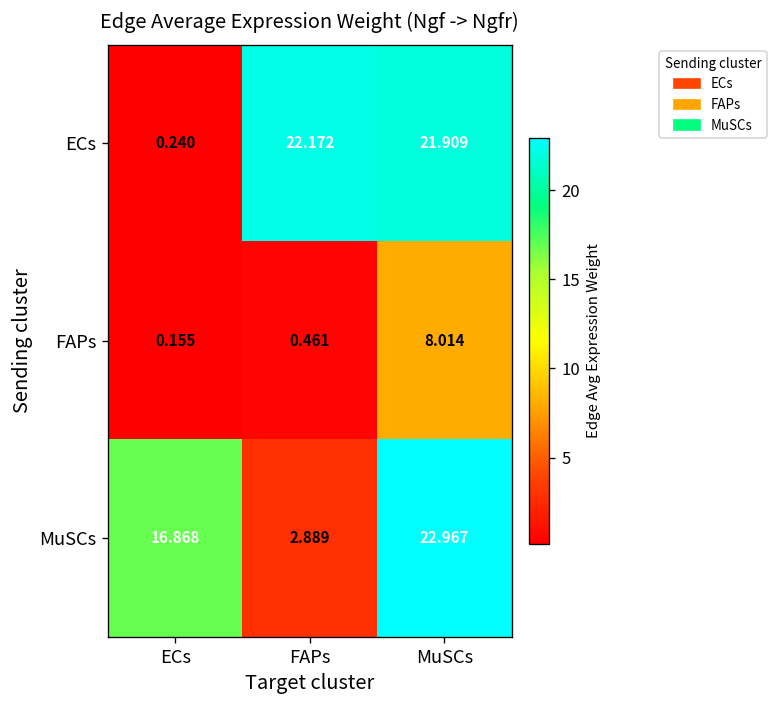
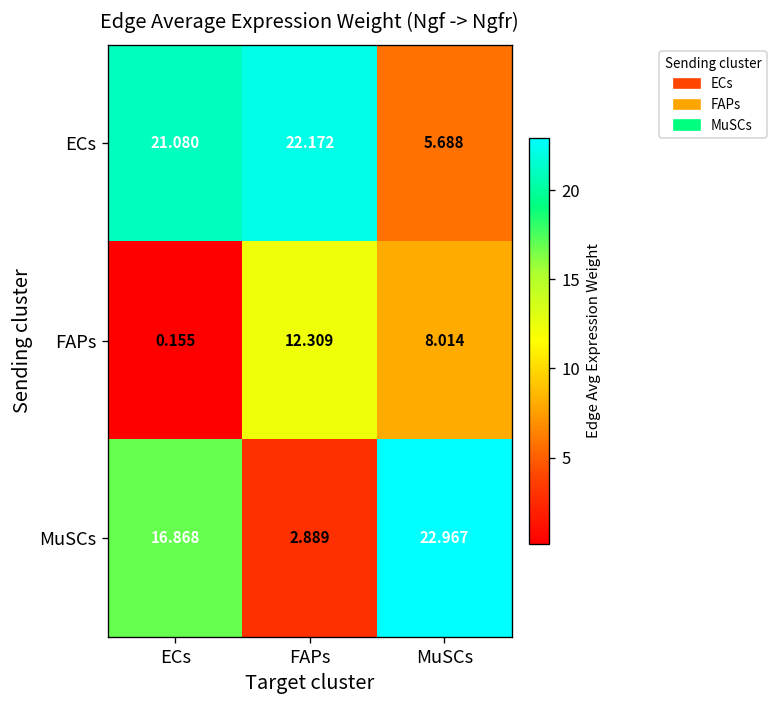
ECs, ECs: 0.240 -> 21.080
ECs, MuSCs: 21.909 -> 5.688
FAPs, FAPs: 0.461 -> 12.309
